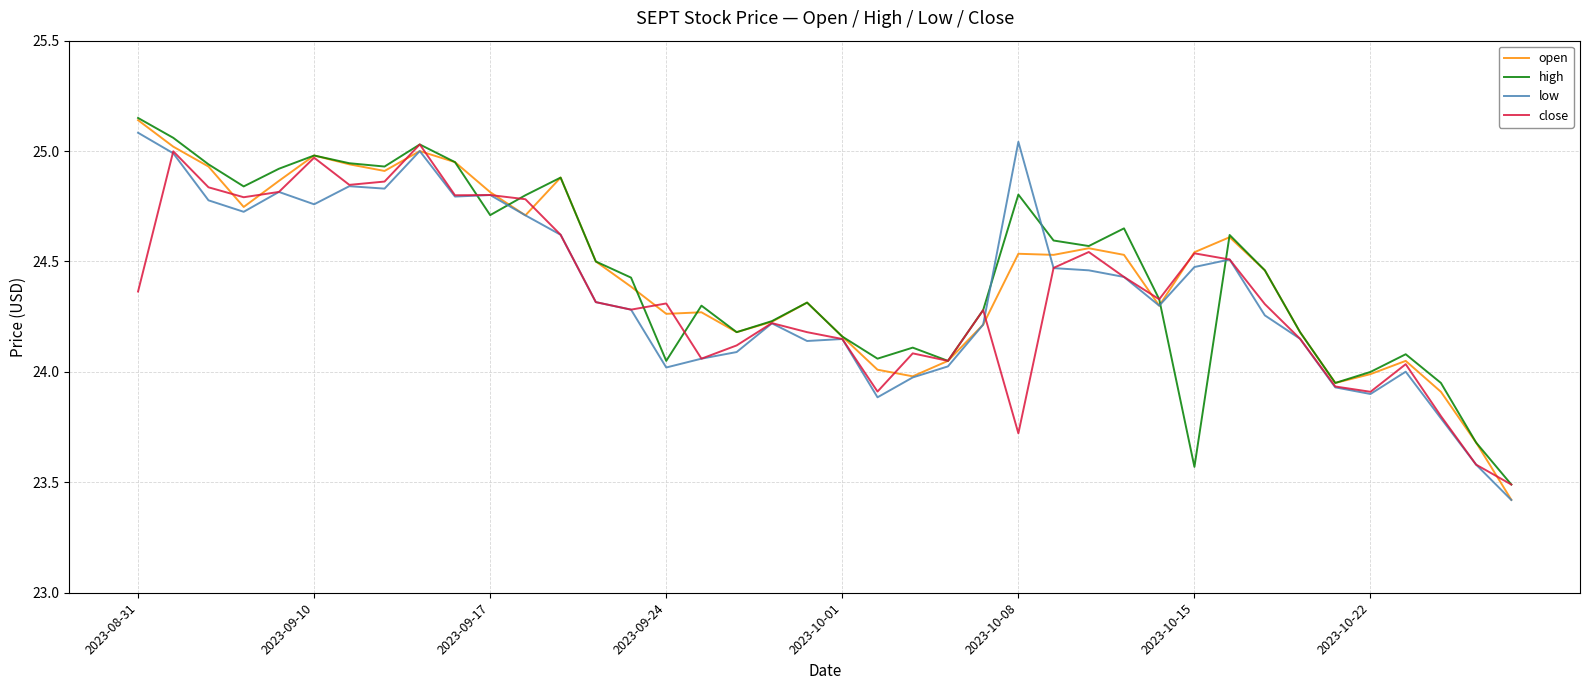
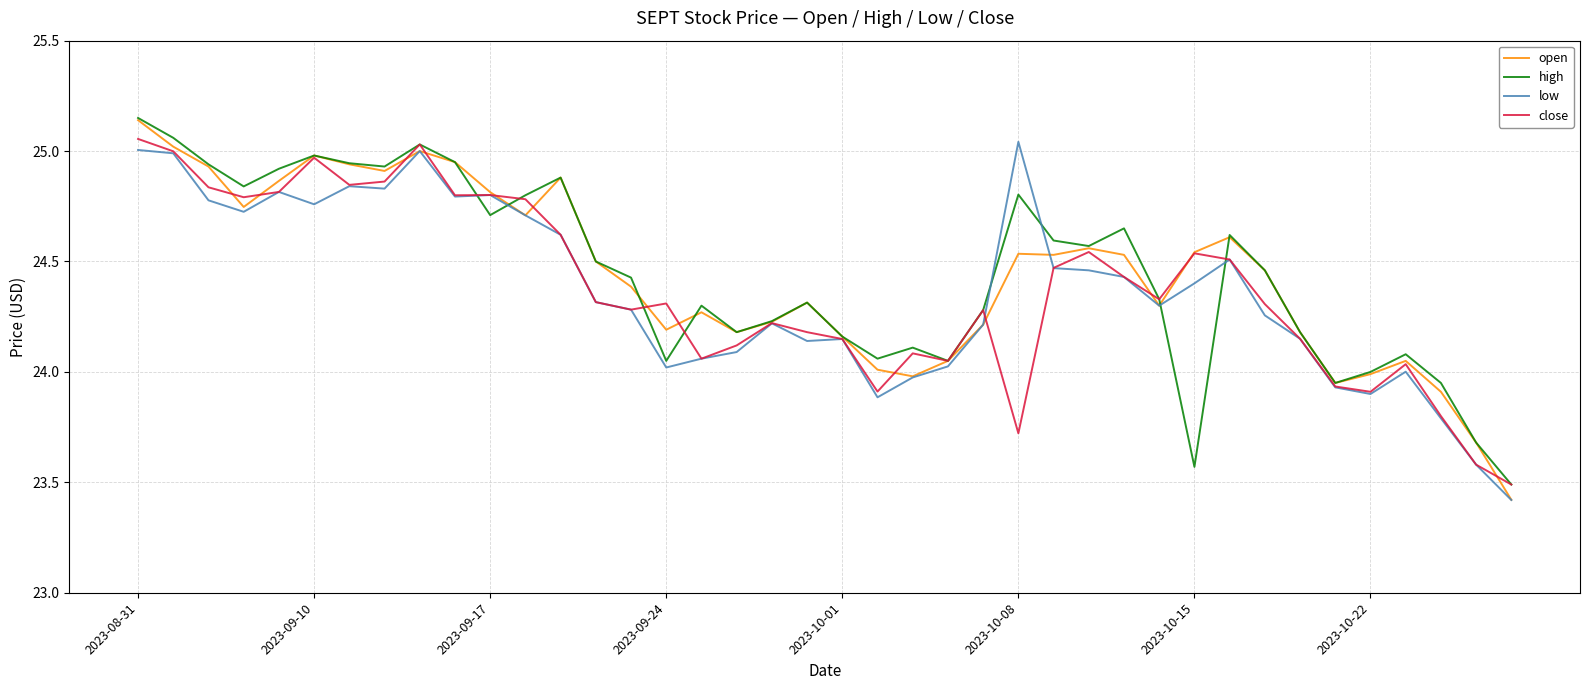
low, 2023-08-31: 25.08 -> 25.01
close, 2023-08-31: 24.36 -> 25.06
open, 2023-09-24: 24.26 -> 24.19
low, 2023-10-15: 24.48 -> 24.40
